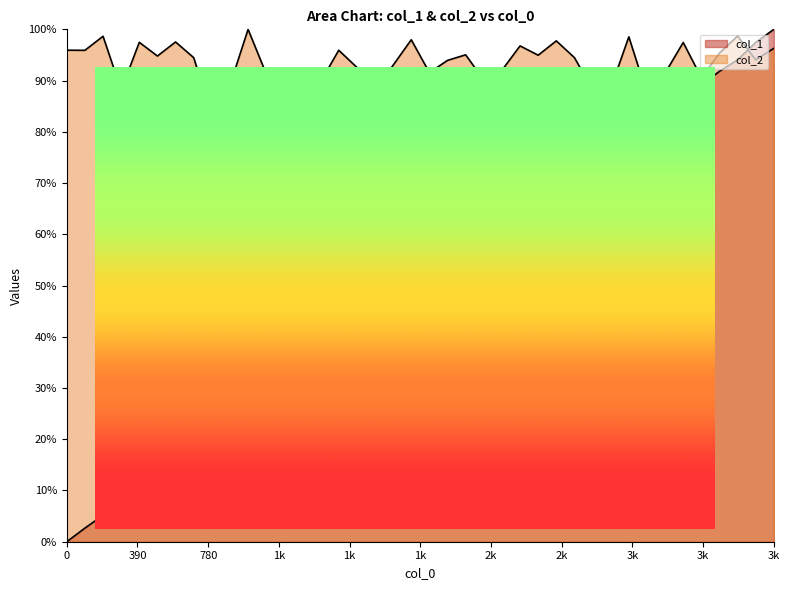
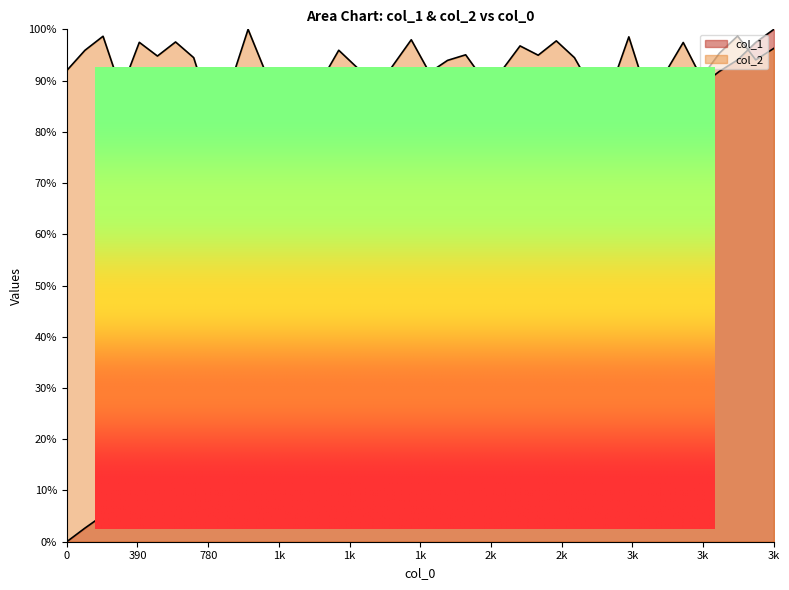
col_2, 0: 96% -> 92%
